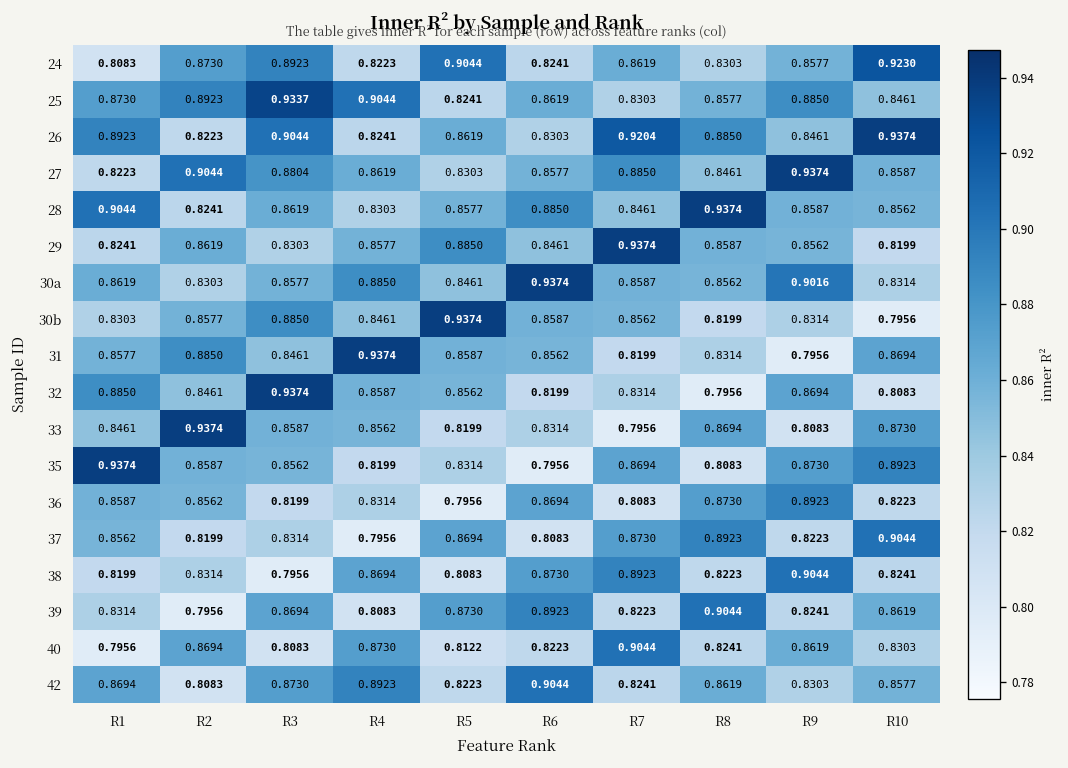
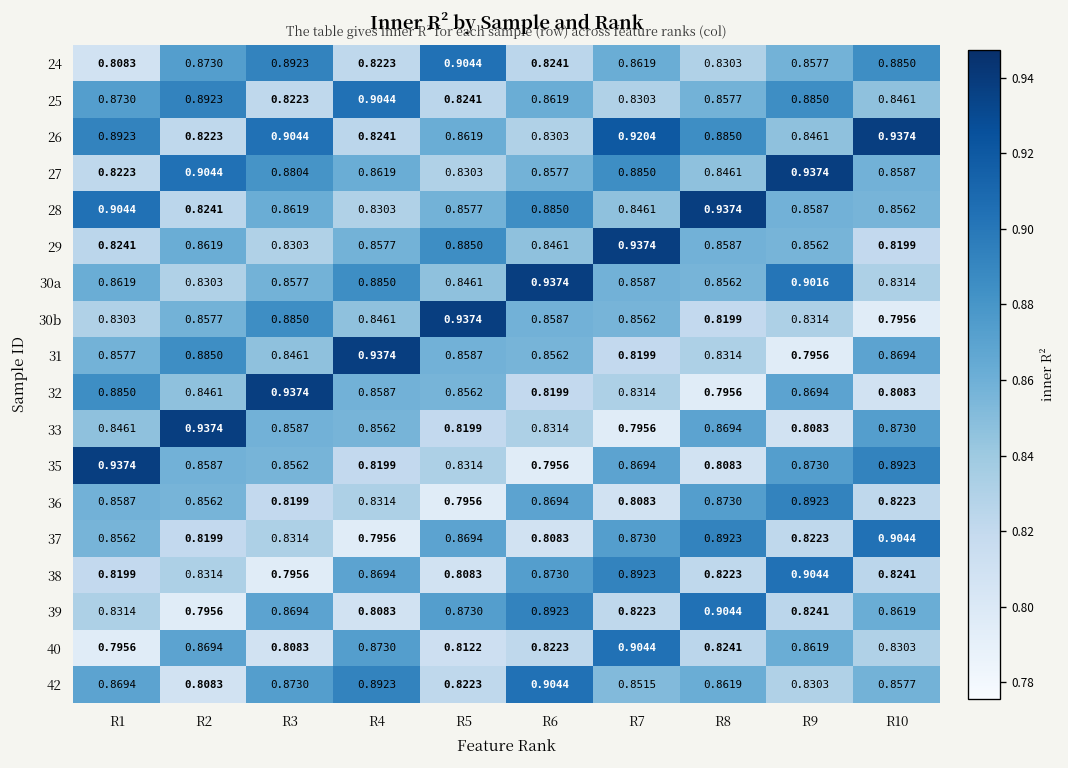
24, R10: 0.9230 -> 0.8850
25, R3: 0.9337 -> 0.8223
42, R7: 0.8241 -> 0.8515
